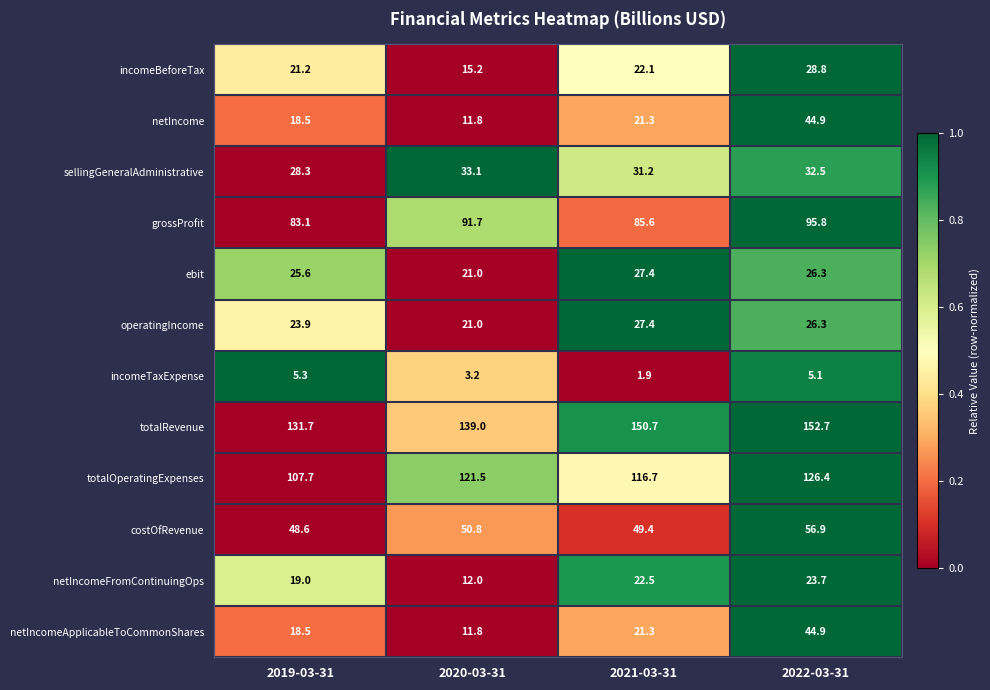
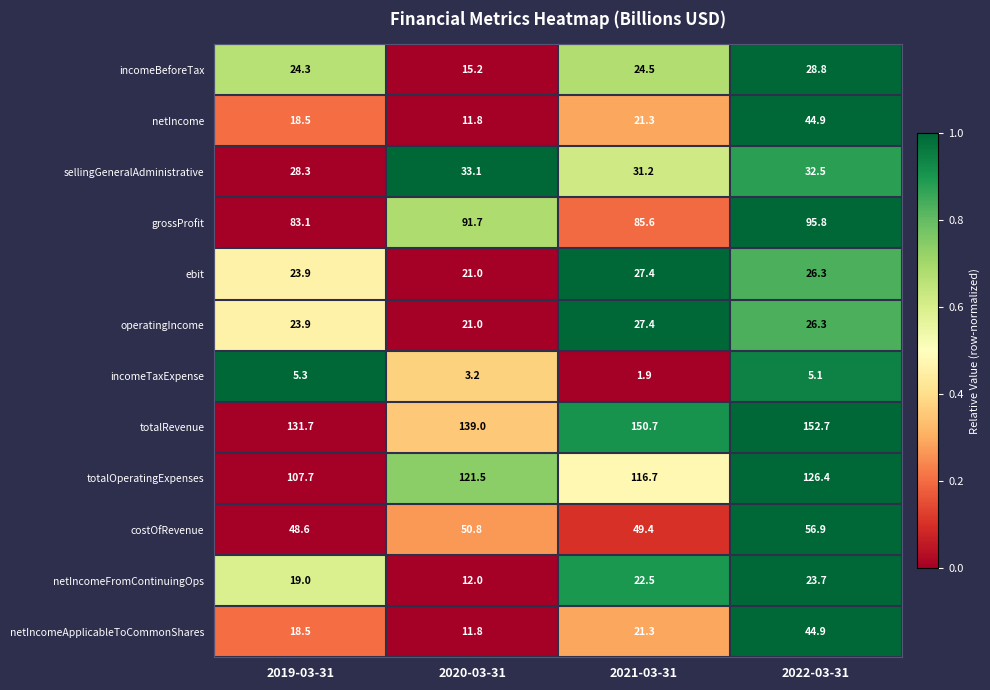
incomeBeforeTax, 2019-03-31: 21.2 -> 24.3
incomeBeforeTax, 2021-03-31: 22.1 -> 24.5
ebit, 2019-03-31: 25.6 -> 23.9
